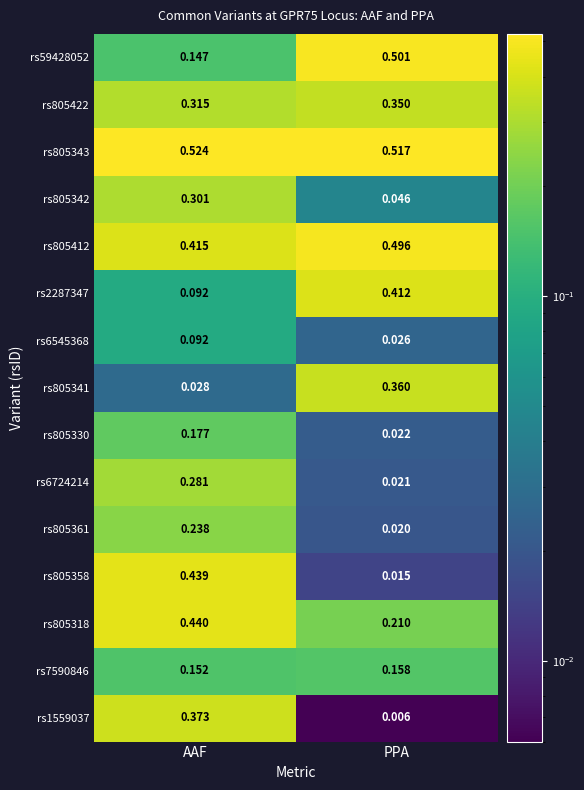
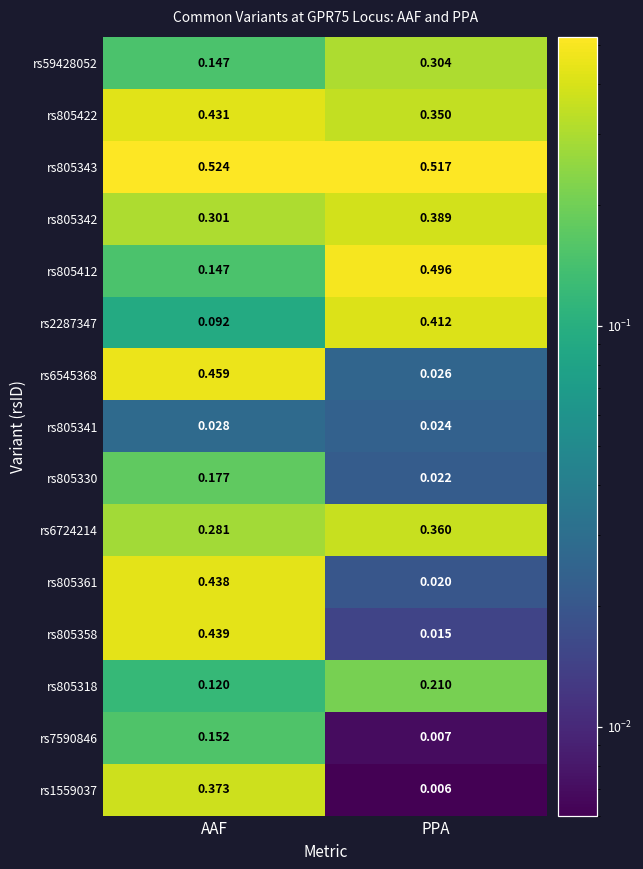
rs59428052, PPA: 0.501 -> 0.304
rs805422, AAF: 0.315 -> 0.431
rs805342, PPA: 0.046 -> 0.389
rs805412, AAF: 0.415 -> 0.147
rs6545368, AAF: 0.092 -> 0.459
rs805341, PPA: 0.360 -> 0.024
rs6724214, PPA: 0.021 -> 0.360
rs805361, AAF: 0.238 -> 0.438
rs805318, AAF: 0.440 -> 0.120
rs7590846, PPA: 0.158 -> 0.007
